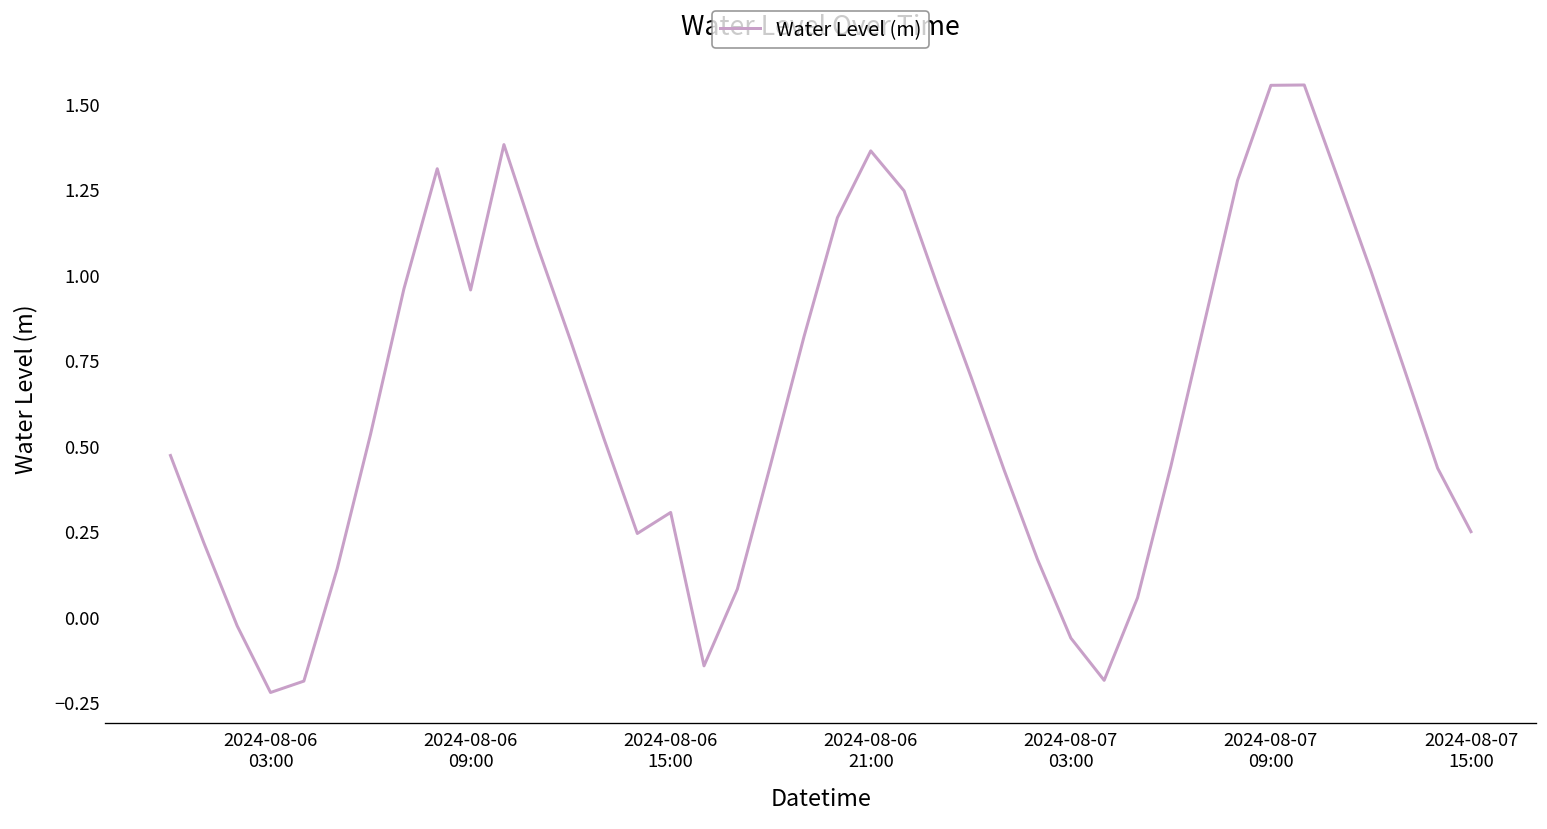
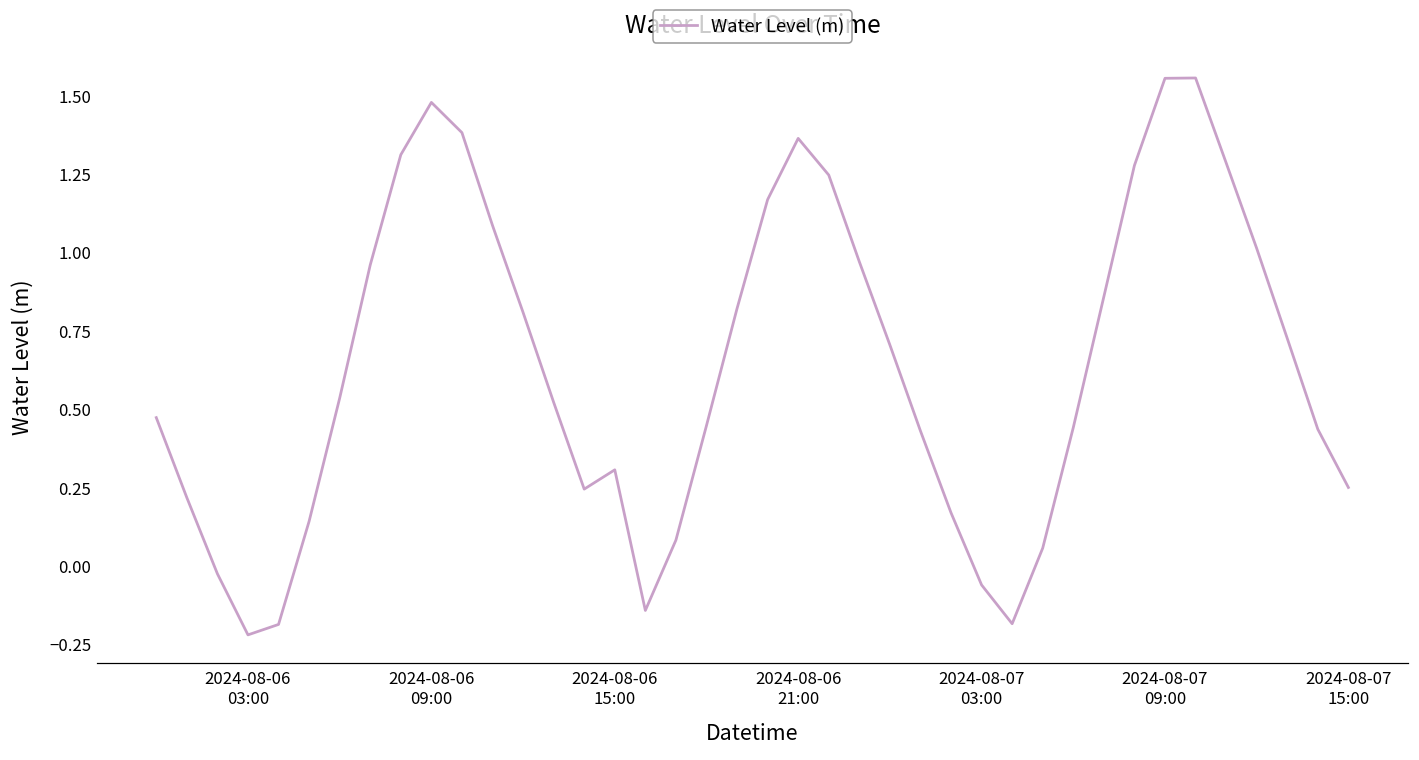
2024-08-06 09:00: 0.96 -> 1.48
